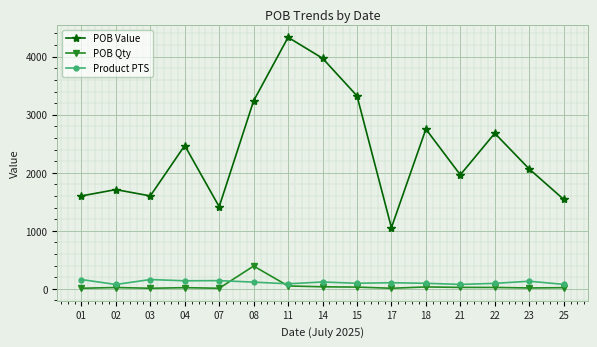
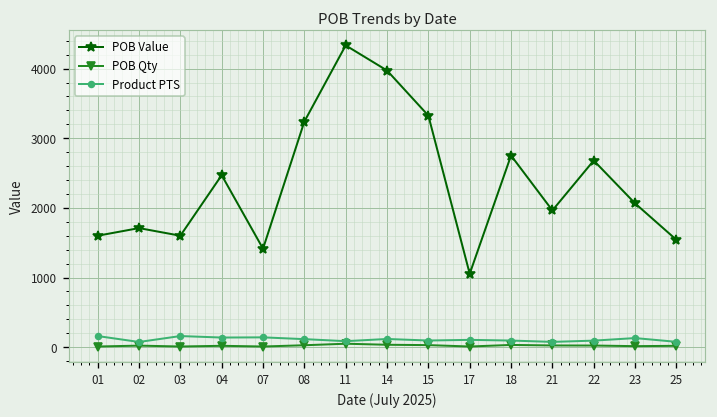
POB Qty, 08: 400 -> 0
